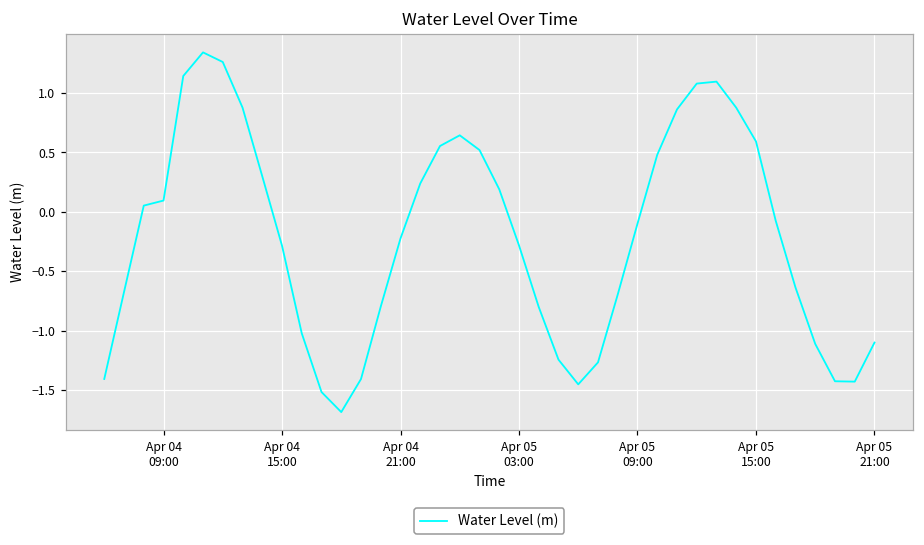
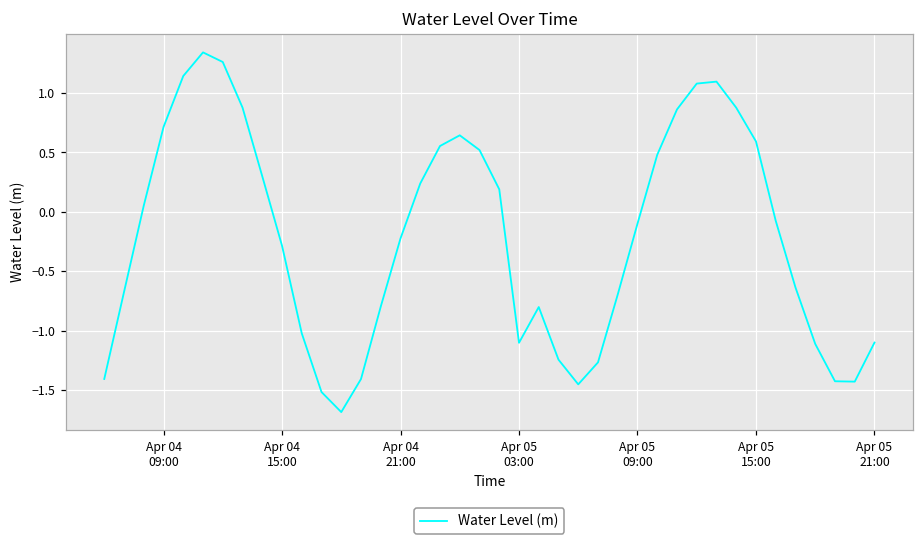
Apr 04 09:00: 0.09 -> 0.71
Apr 05 03:00: -0.28 -> -1.10
